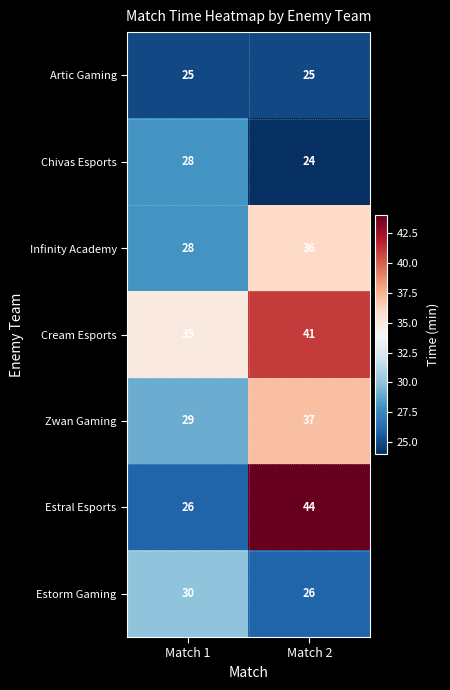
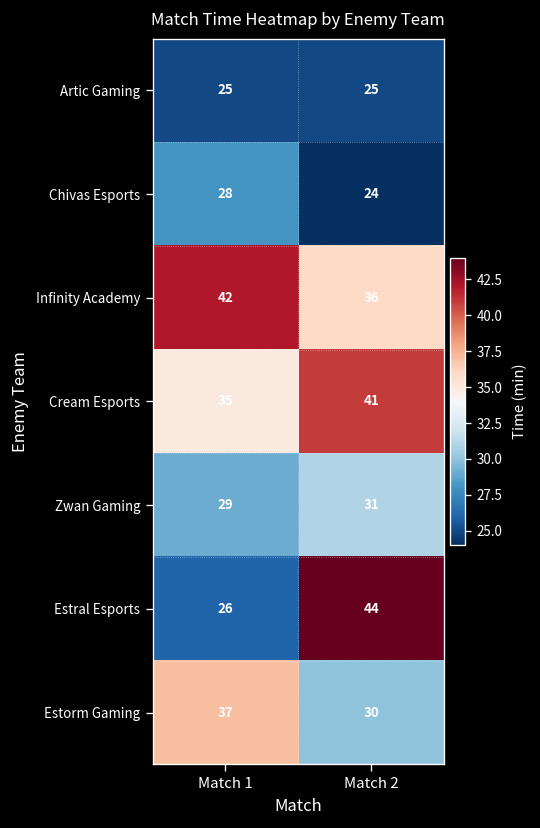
Infinity Academy, Match 1: 28 -> 42
Zwan Gaming, Match 2: 37 -> 31
Estorm Gaming, Match 1: 30 -> 37
Estorm Gaming, Match 2: 26 -> 30
